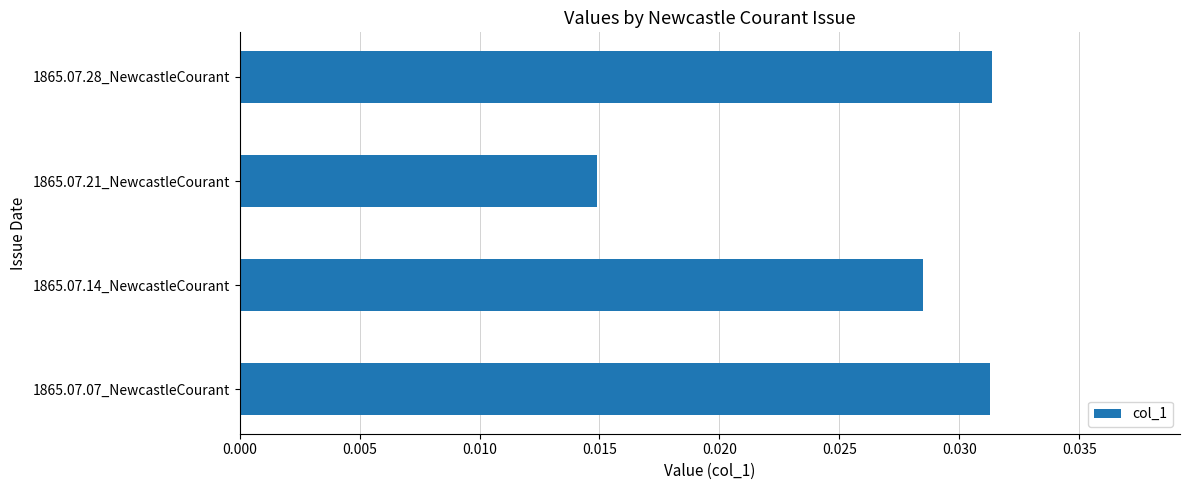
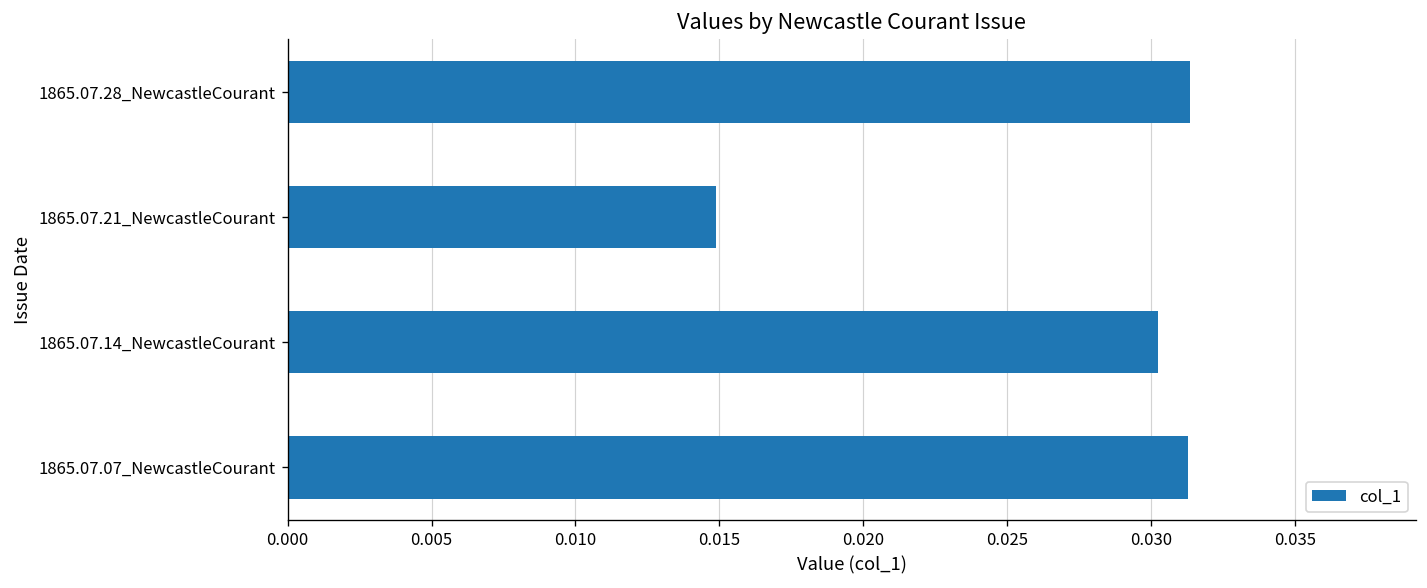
1865.07.14_NewcastleCourant: 0.0285 -> 0.0302
